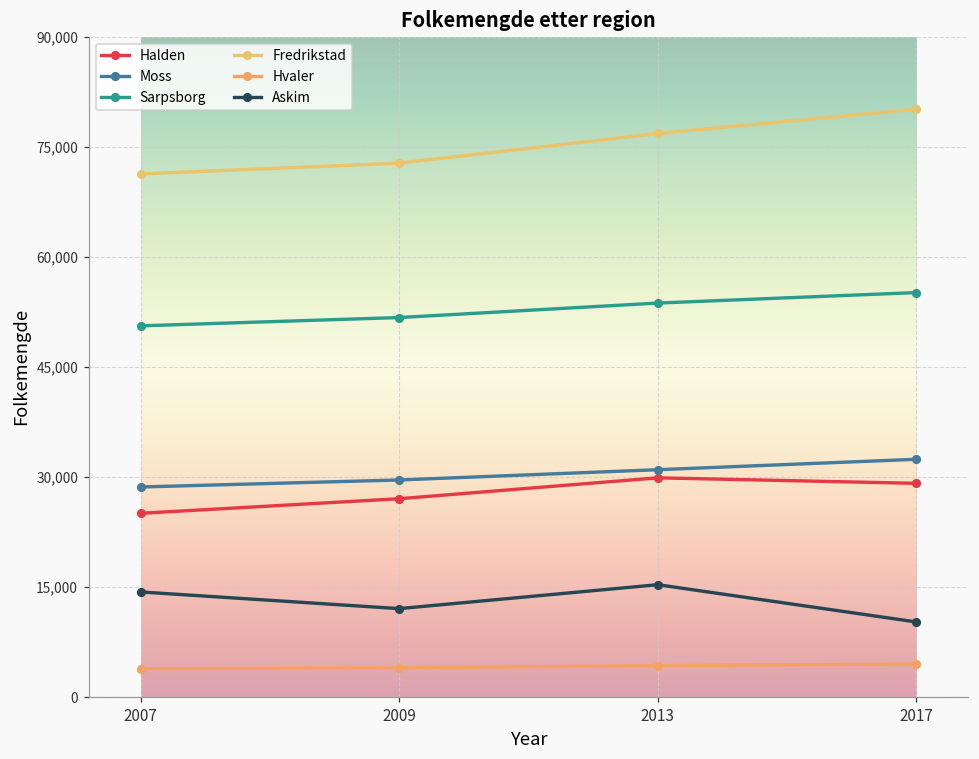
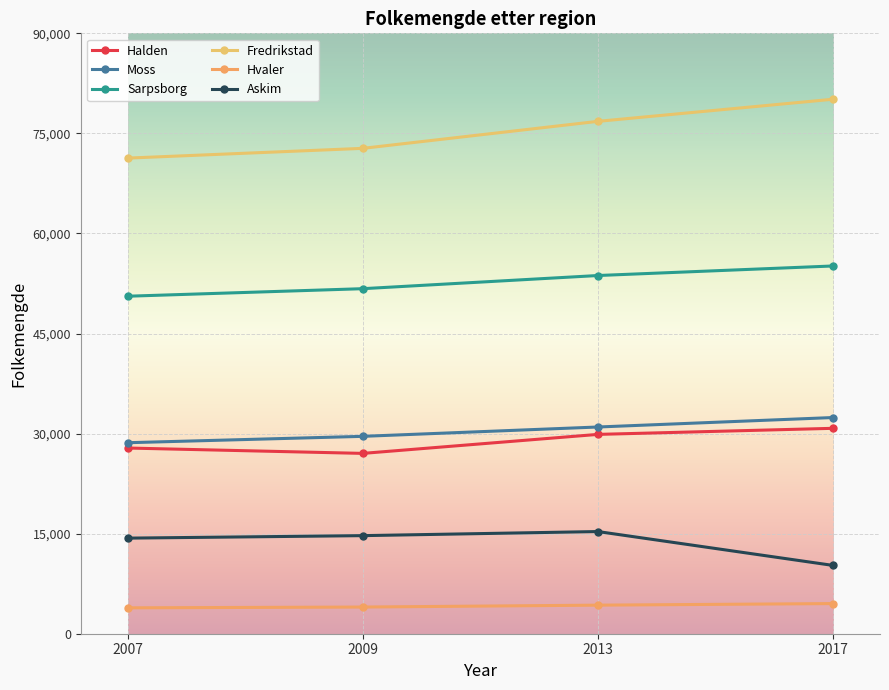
Halden, 2007: 25,000 -> 28,000
Askim, 2009: 12,000 -> 15,000
Halden, 2017: 29,000 -> 31,000
